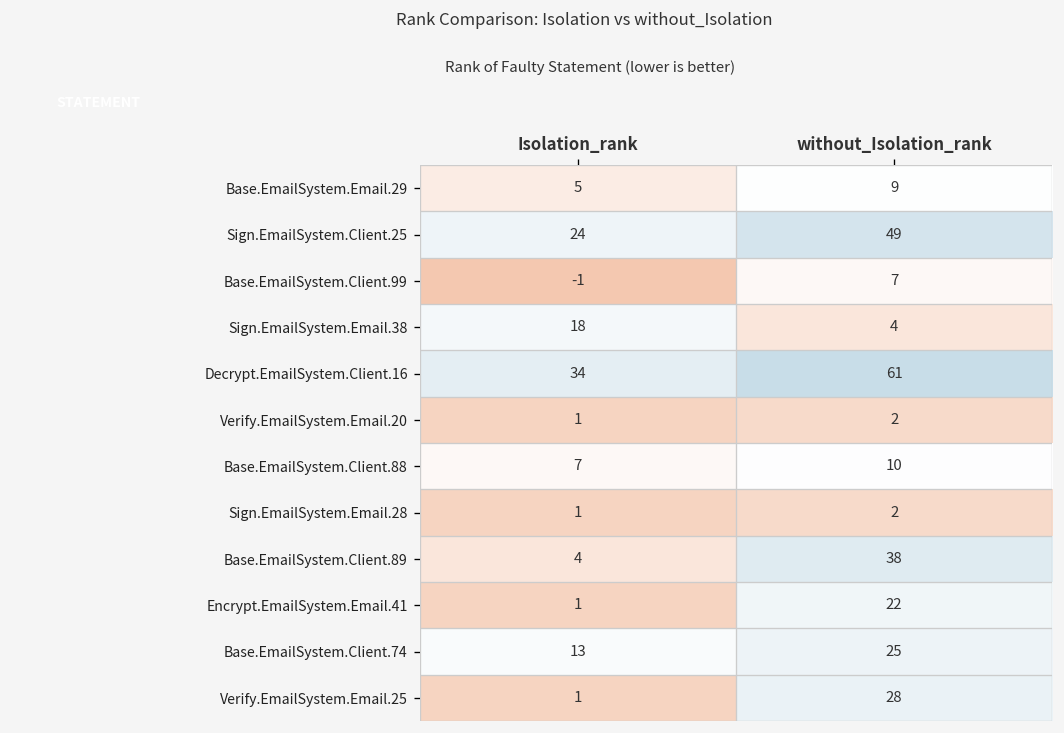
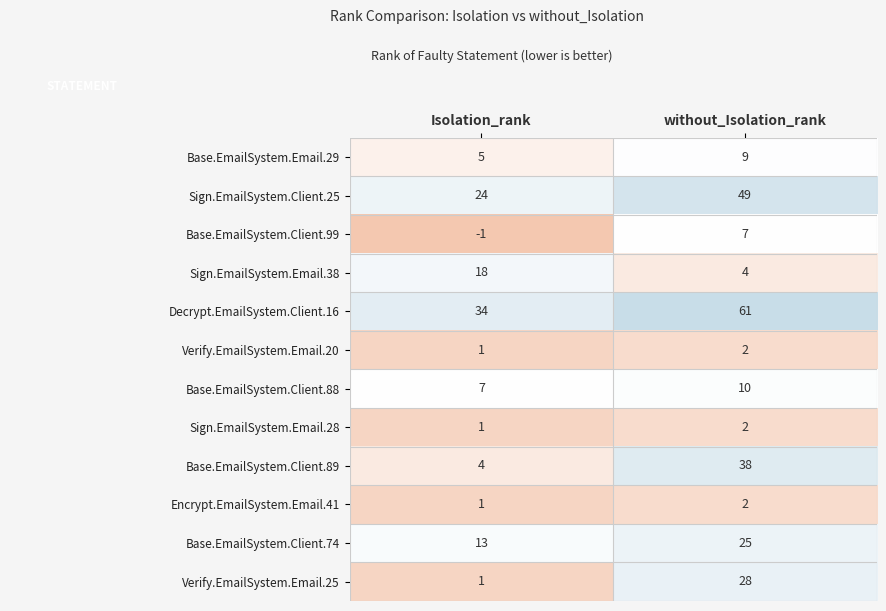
Encrypt.EmailSystem.Email.41, without_Isolation_rank: 22 -> 2
